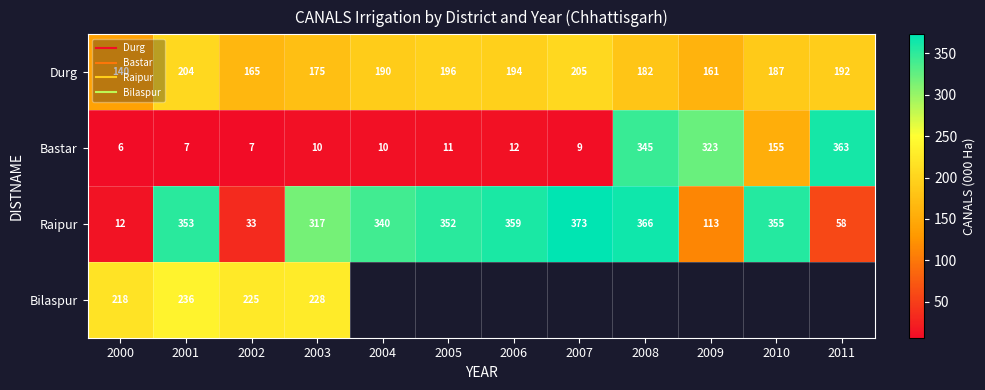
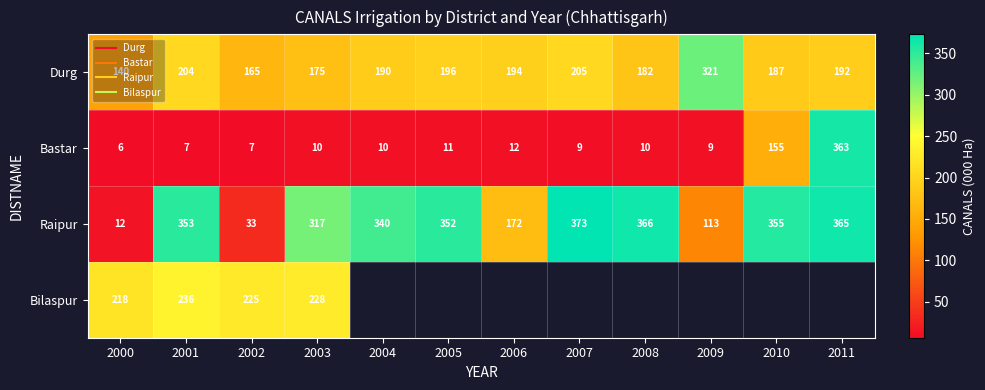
Durg, 2009: 161 -> 321
Bastar, 2008: 345 -> 10
Bastar, 2009: 323 -> 9
Raipur, 2006: 359 -> 172
Raipur, 2011: 58 -> 365
